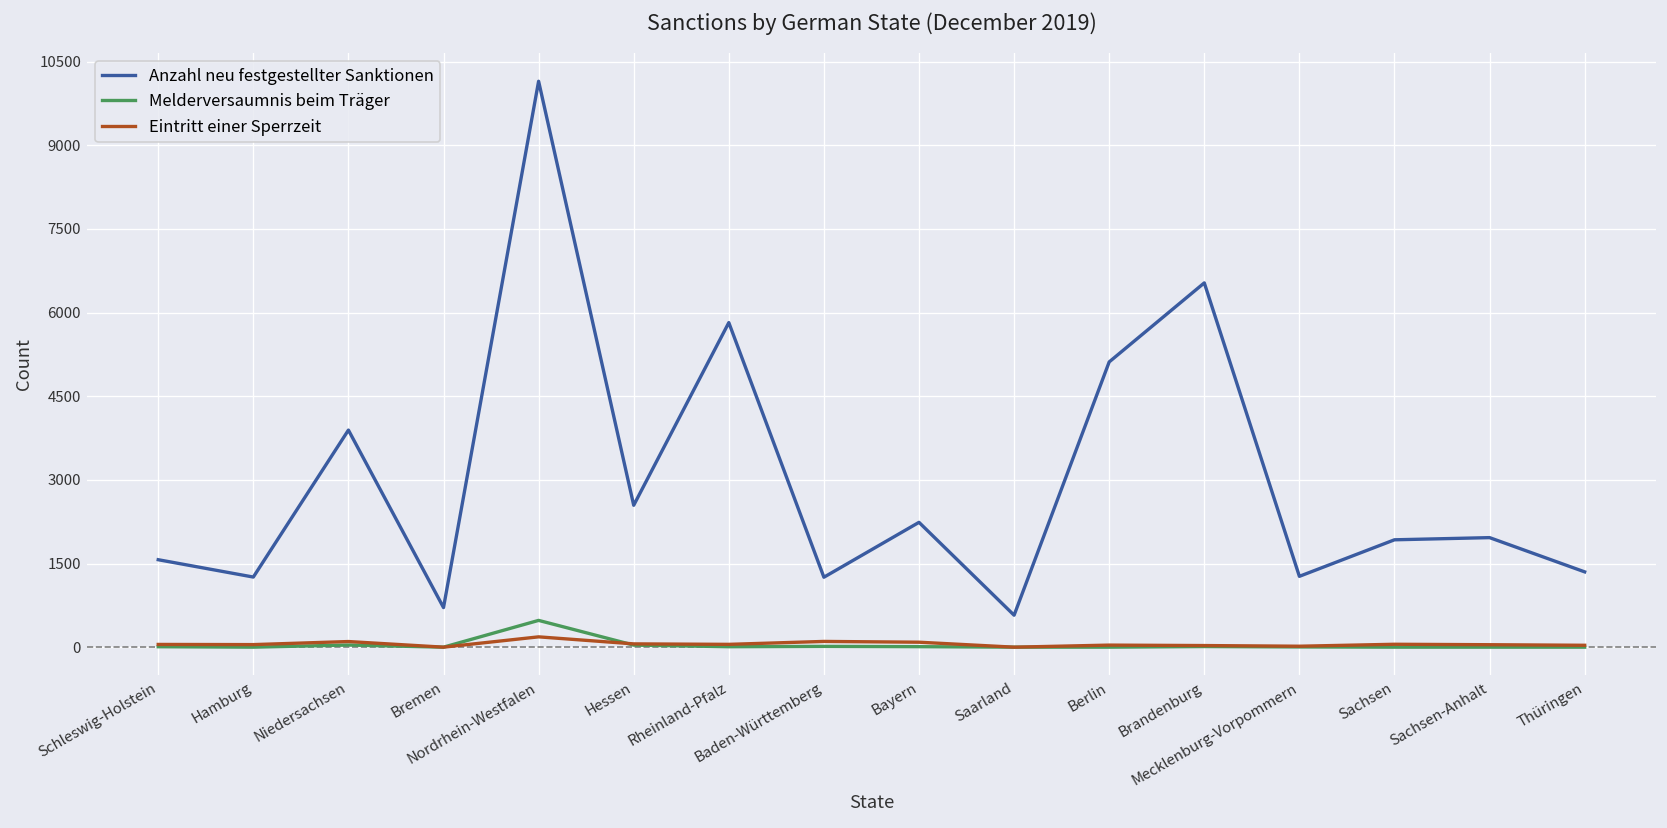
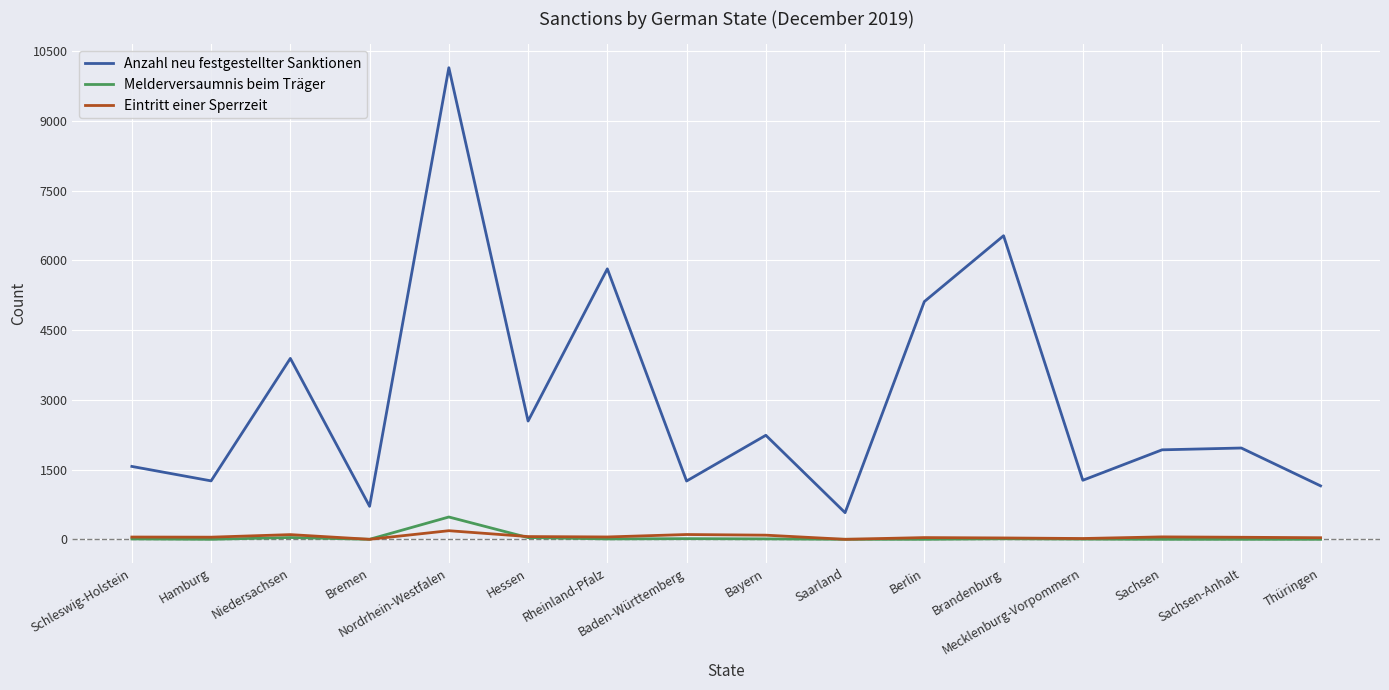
Anzahl neu festgestellter Sanktionen, Thüringen: 1400 -> 1200
